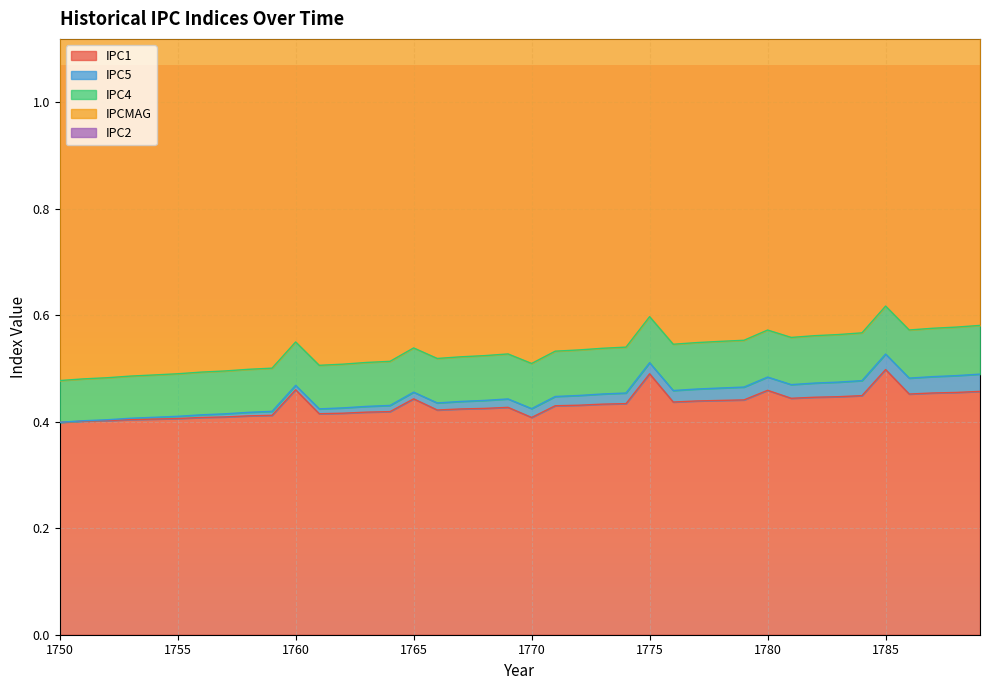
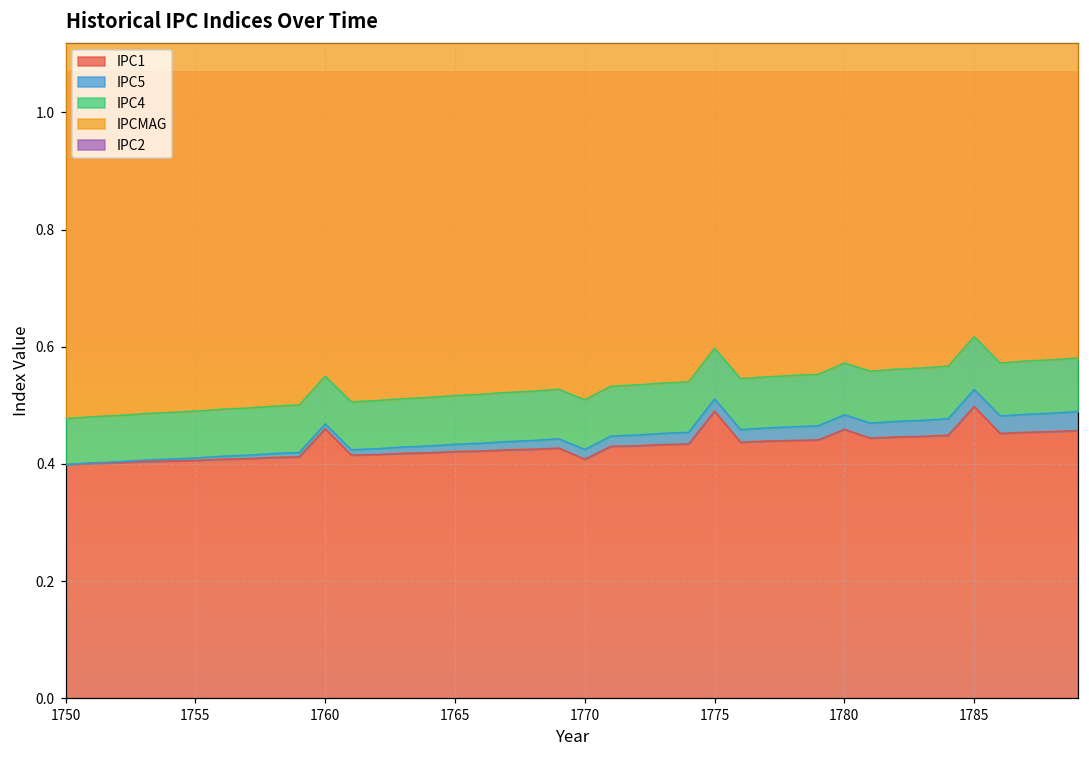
IPC1, 1765: 0.44 -> 0.42
